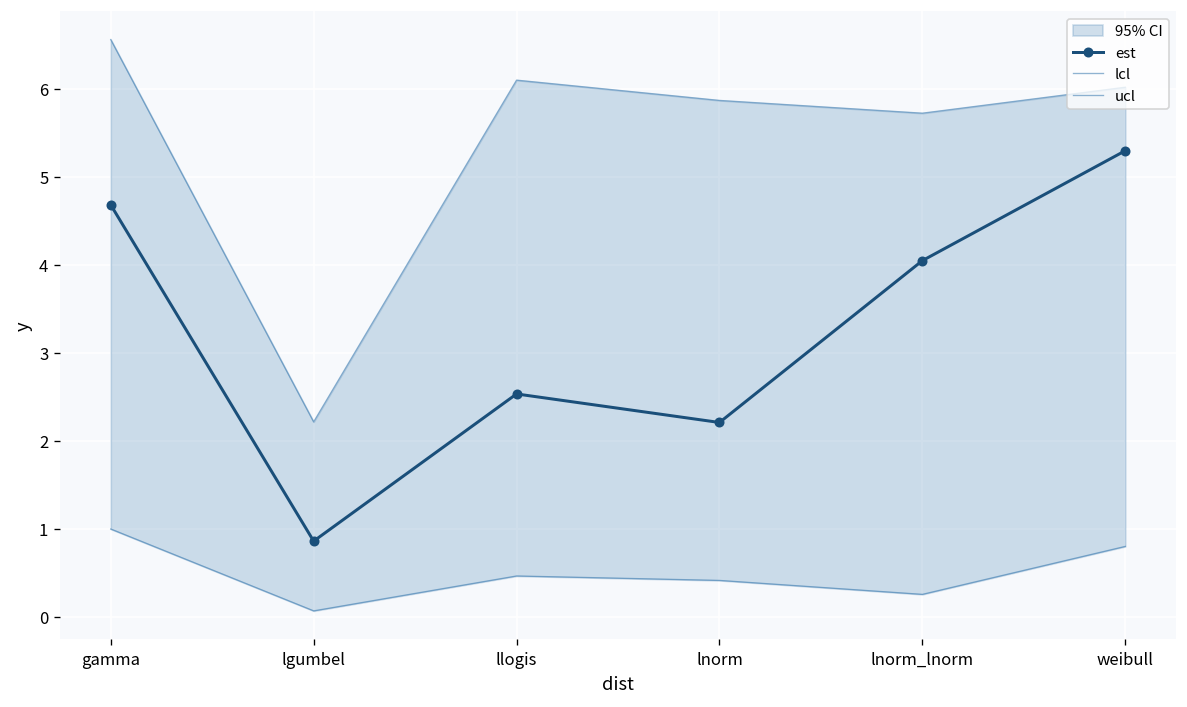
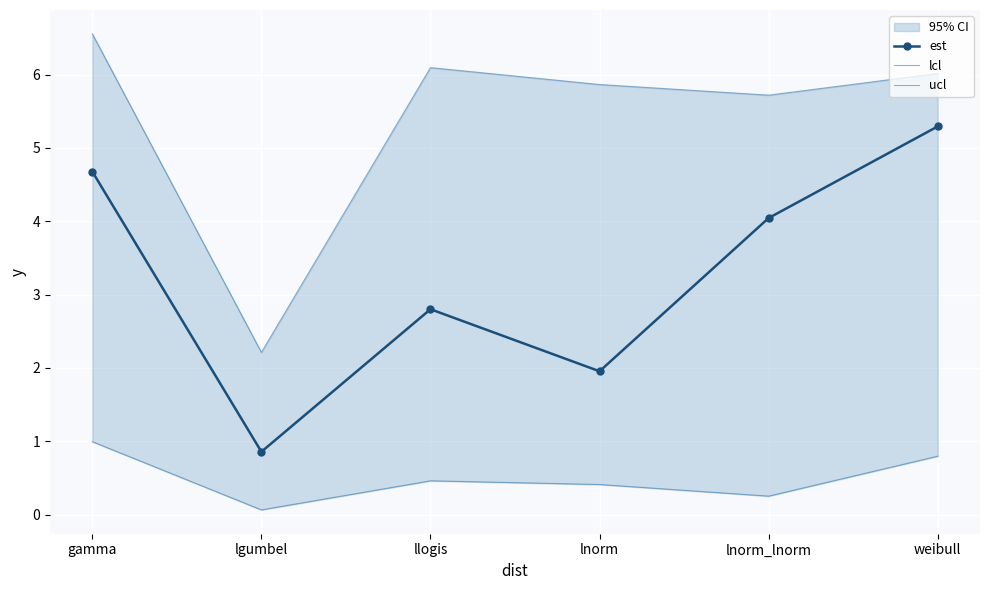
est, llogis: 2.5 -> 2.8
est, lnorm: 2.2 -> 2.0
